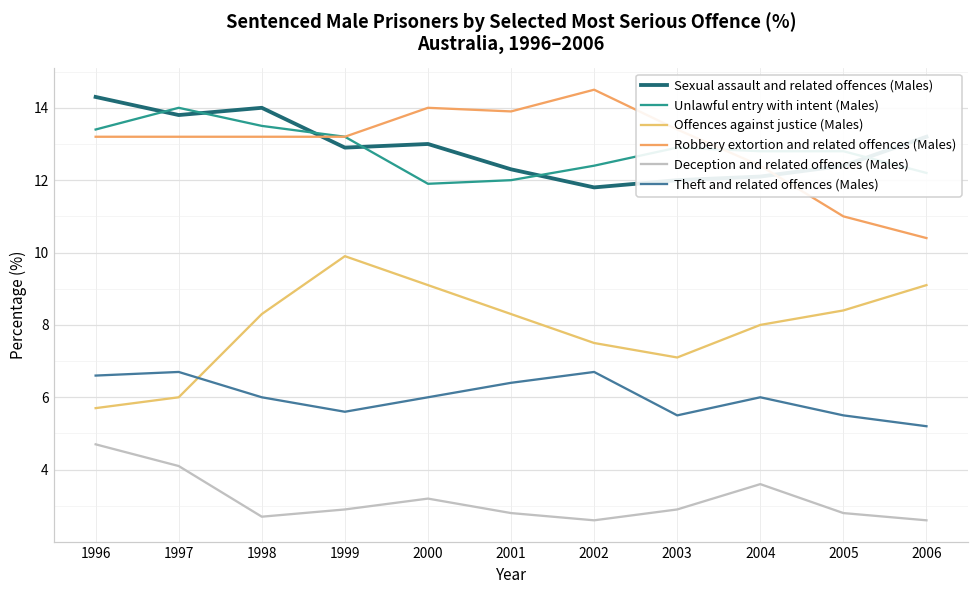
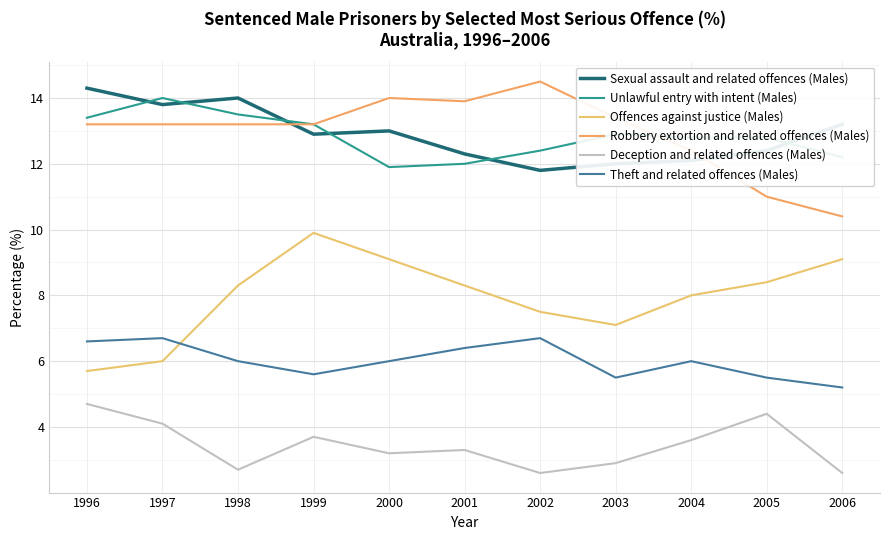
Deception and related offences (Males), 1999: 2.9 -> 3.7
Deception and related offences (Males), 2001: 2.8 -> 3.3
Deception and related offences (Males), 2005: 2.8 -> 4.4
